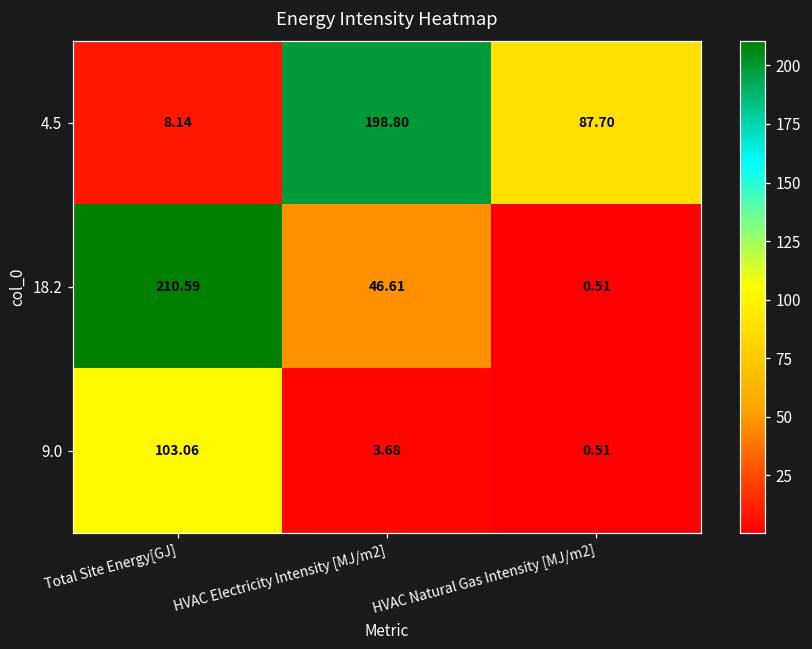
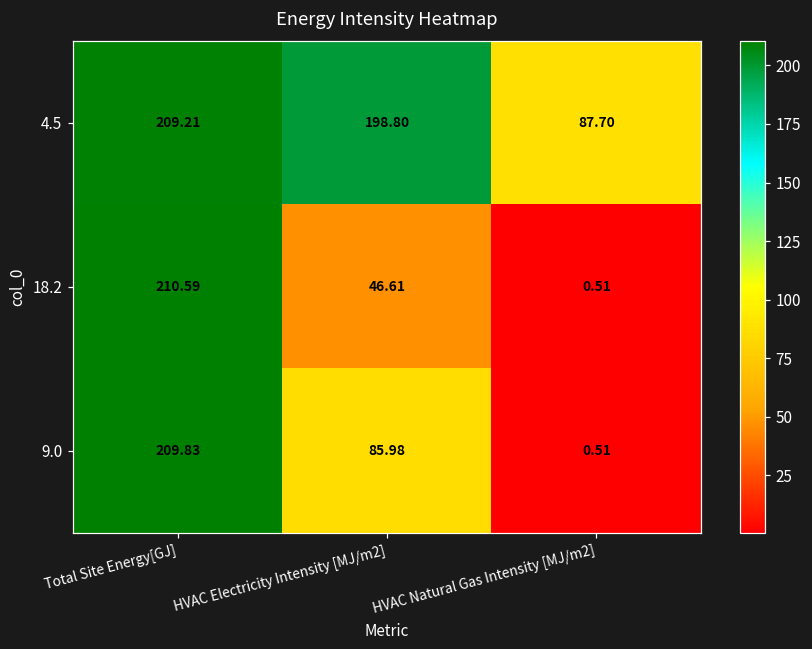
4.5, Total Site Energy[GJ]: 8.14 -> 209.21
9.0, Total Site Energy[GJ]: 103.06 -> 209.83
9.0, HVAC Electricity Intensity [MJ/m2]: 3.68 -> 85.98
